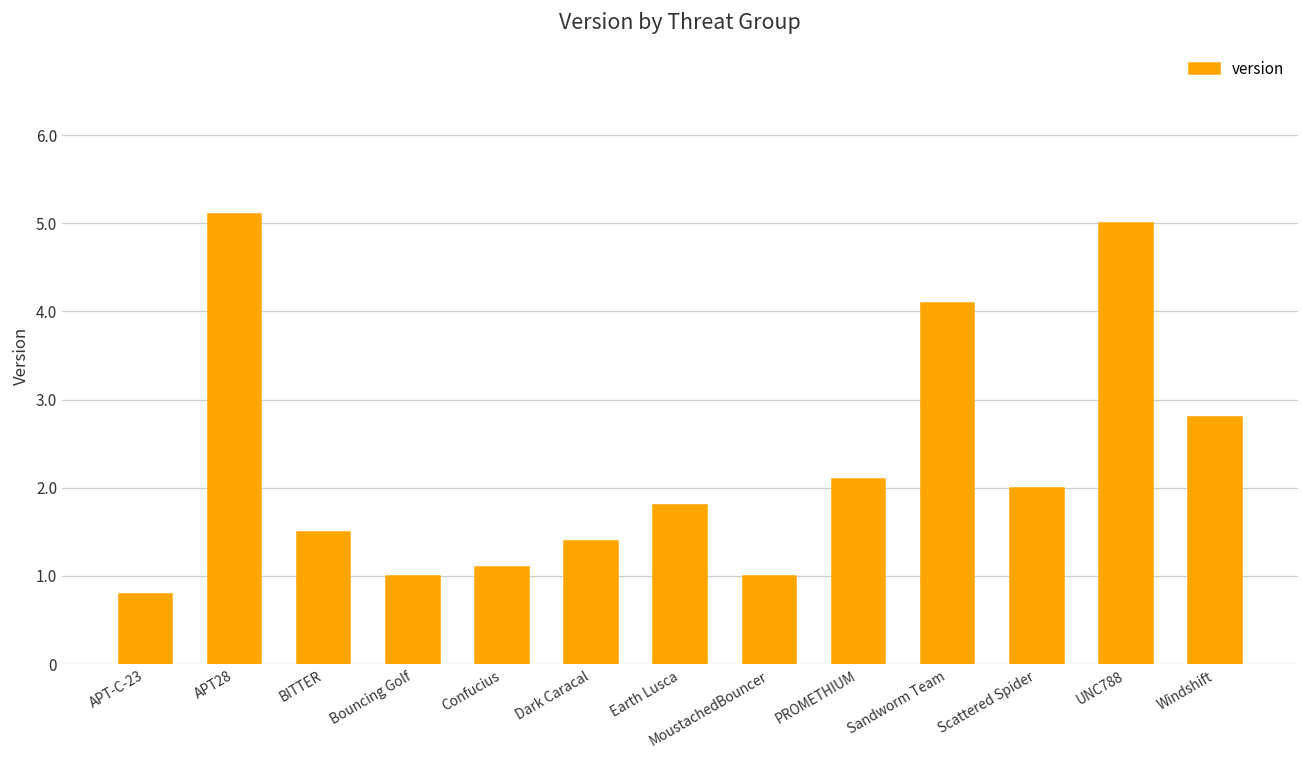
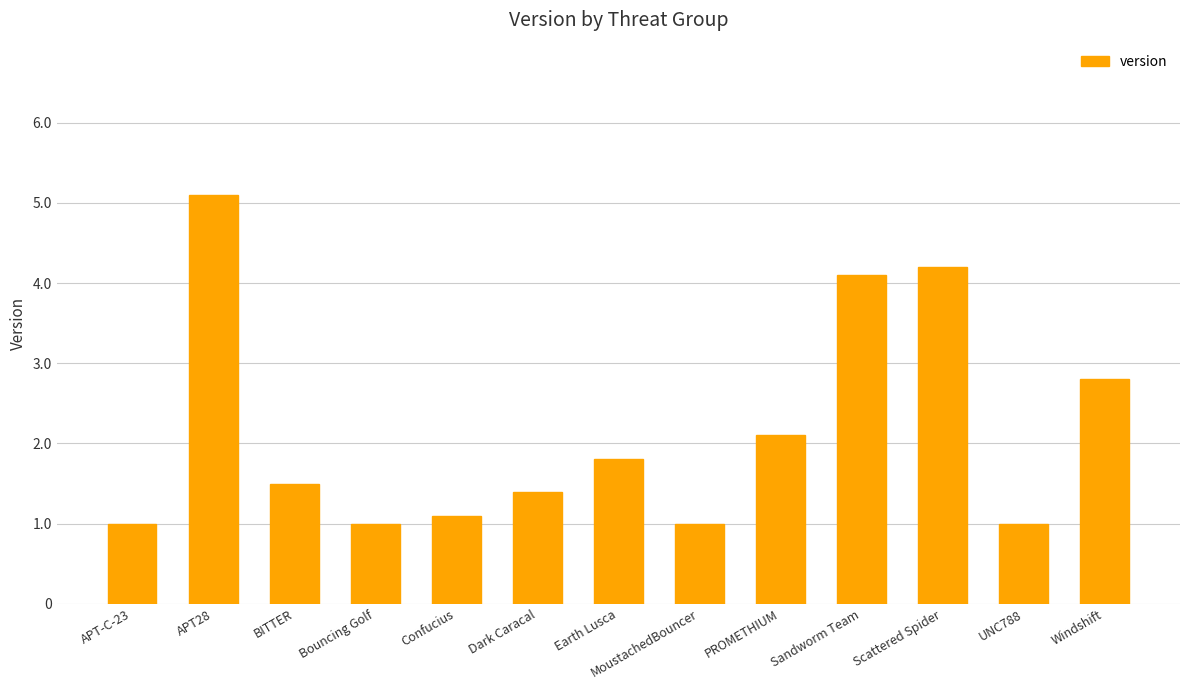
APT-C-23: 0.8 -> 1.0
Scattered Spider: 2.0 -> 4.2
UNC788: 5 -> 1
